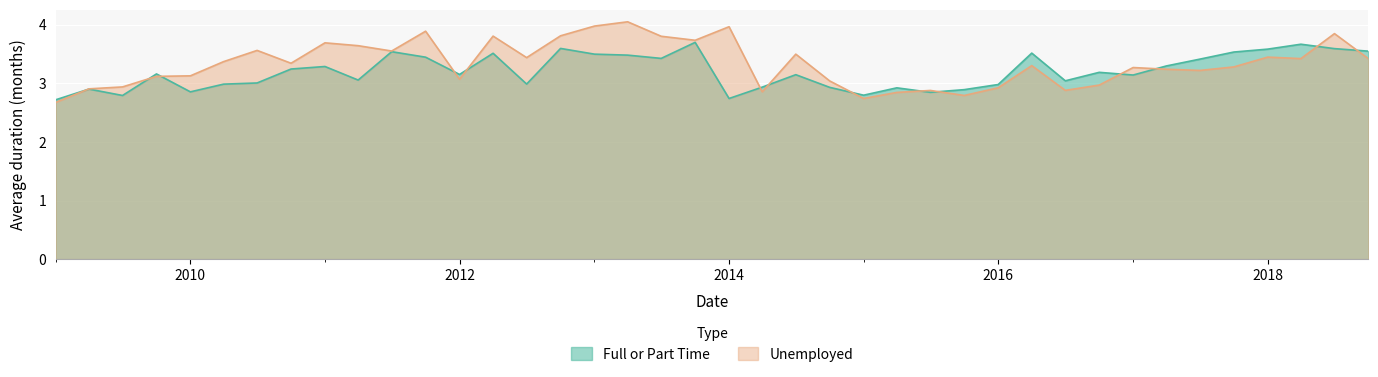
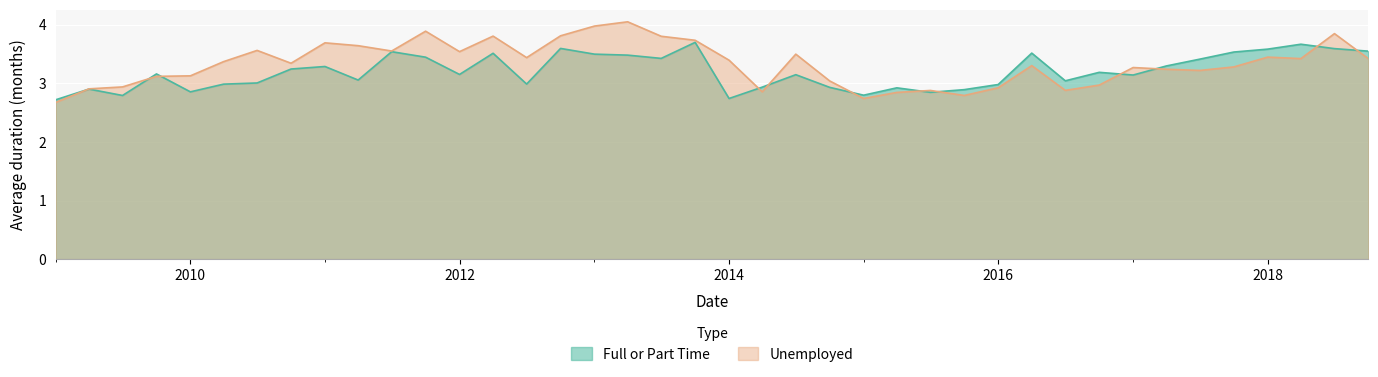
Unemployed, 2012: 3.1 -> 3.5
Unemployed, 2014: 4.0 -> 3.4
